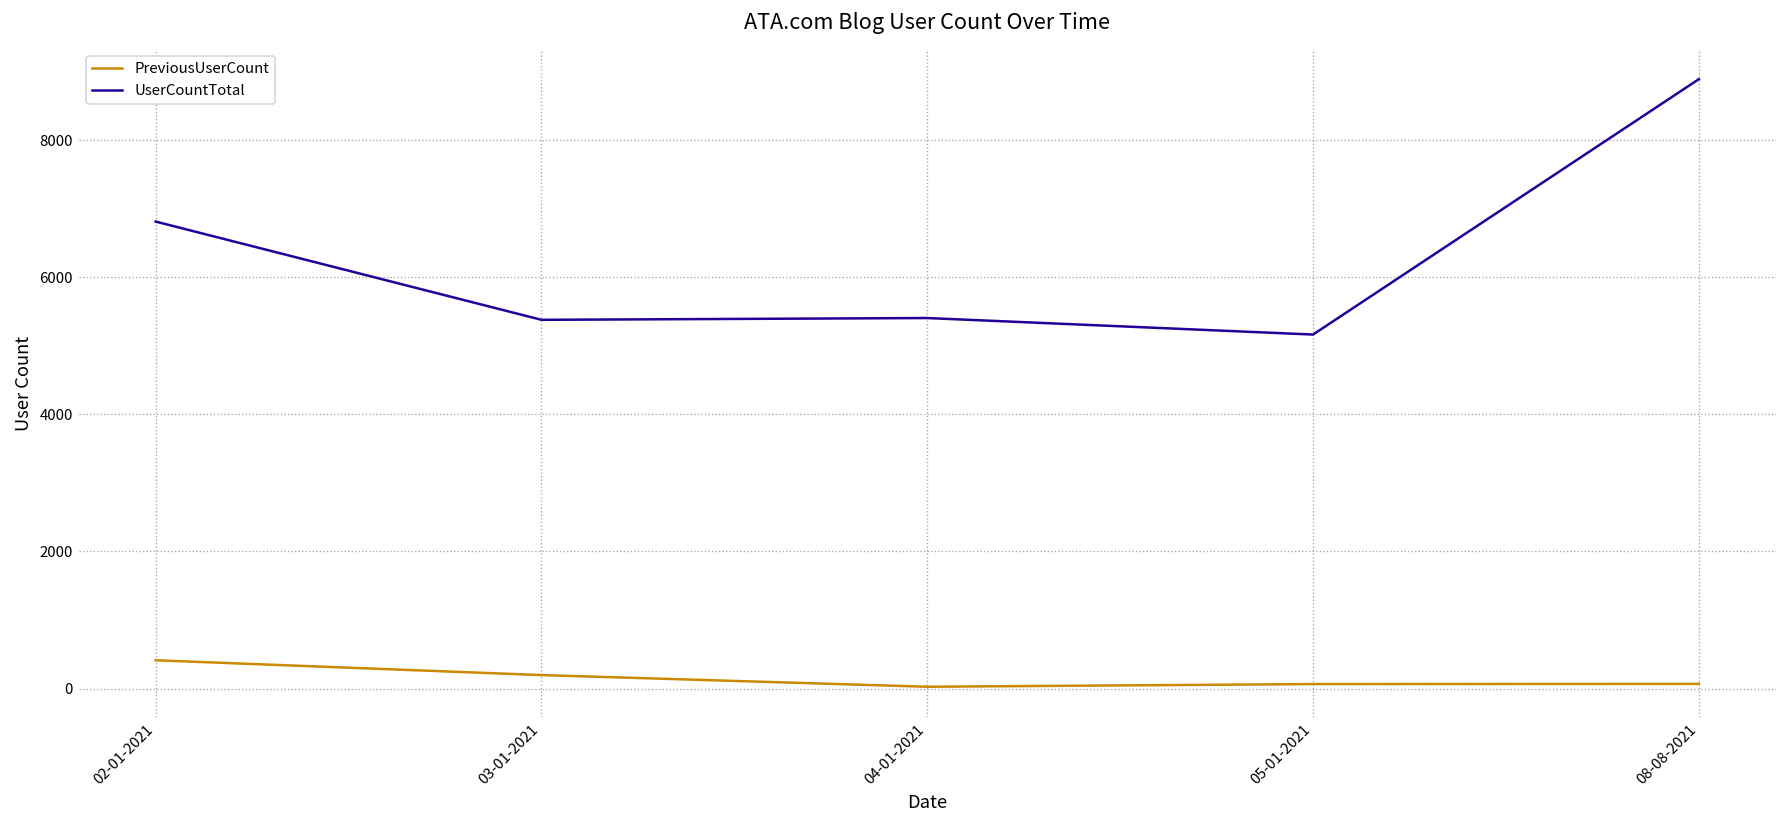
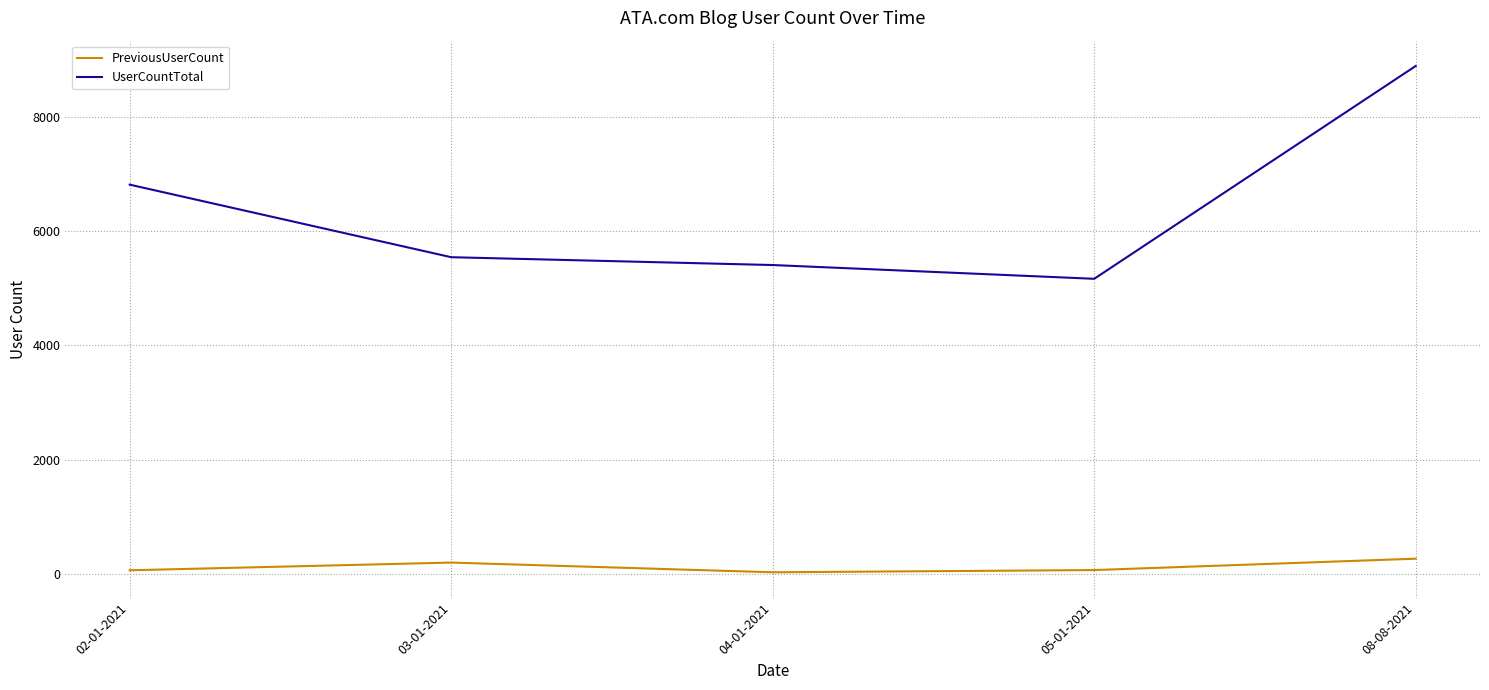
PreviousUserCount, 02-01-2021: 400 -> 100
UserCountTotal, 03-01-2021: 5400 -> 5500
PreviousUserCount, 08-08-2021: 100 -> 300
